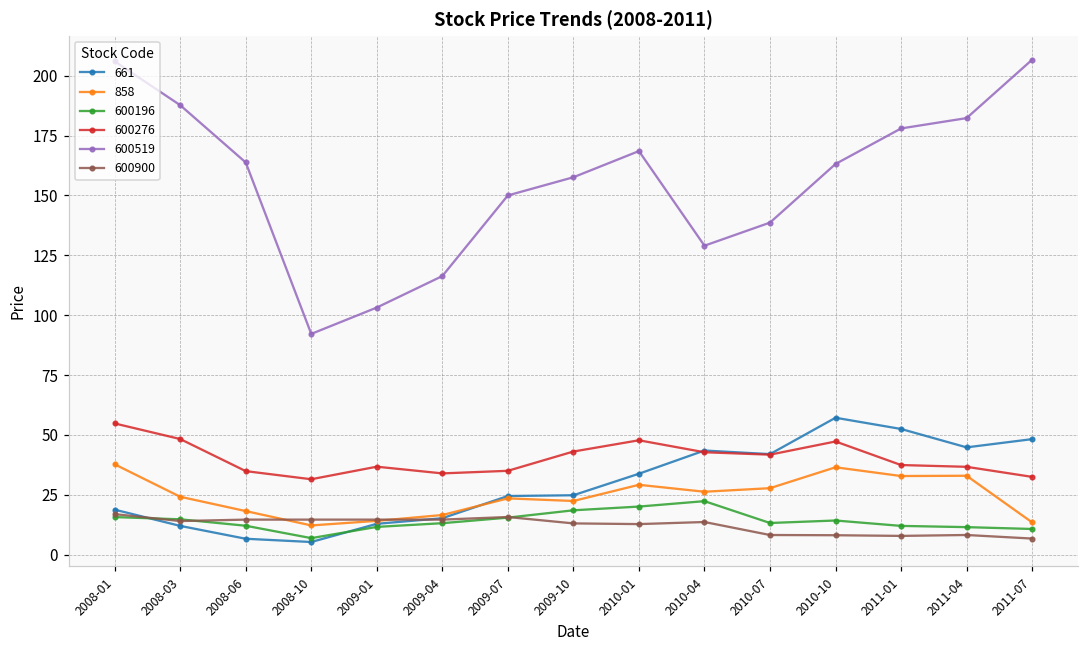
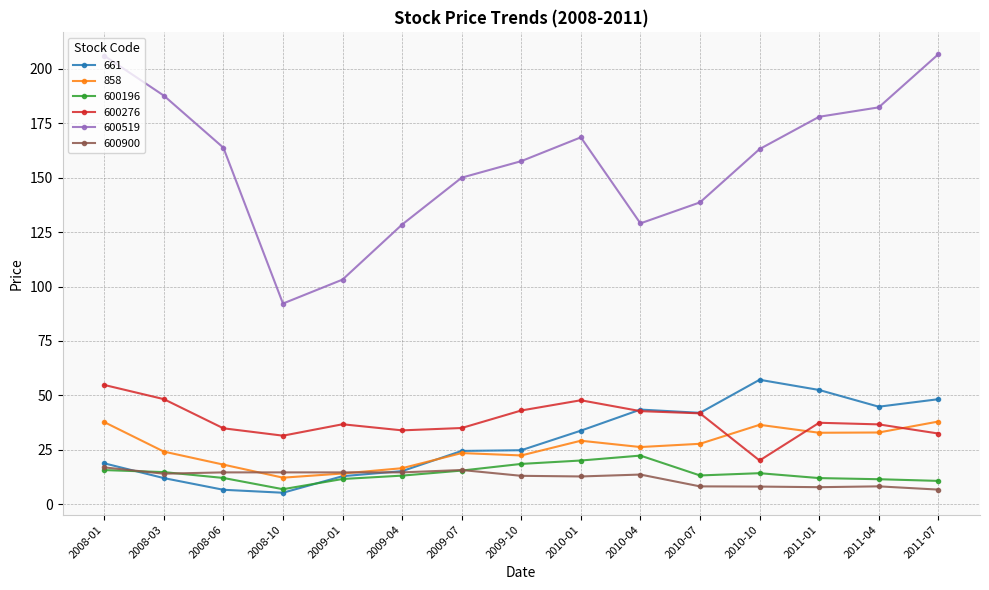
600519, 2009-04: 116 -> 128
600276, 2010-10: 47 -> 20
858, 2011-07: 14 -> 38
